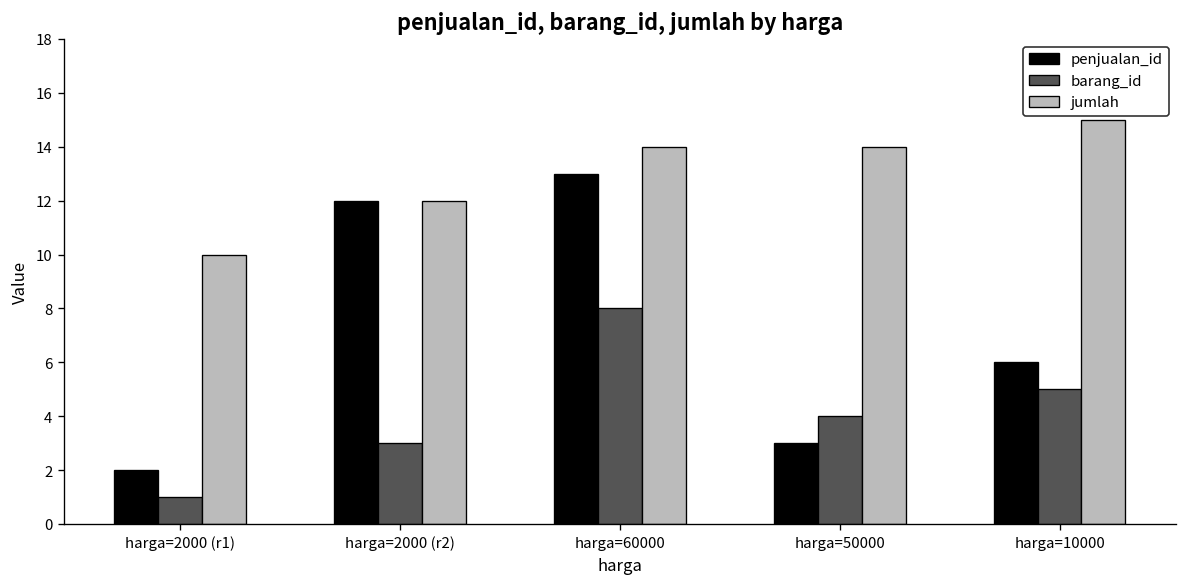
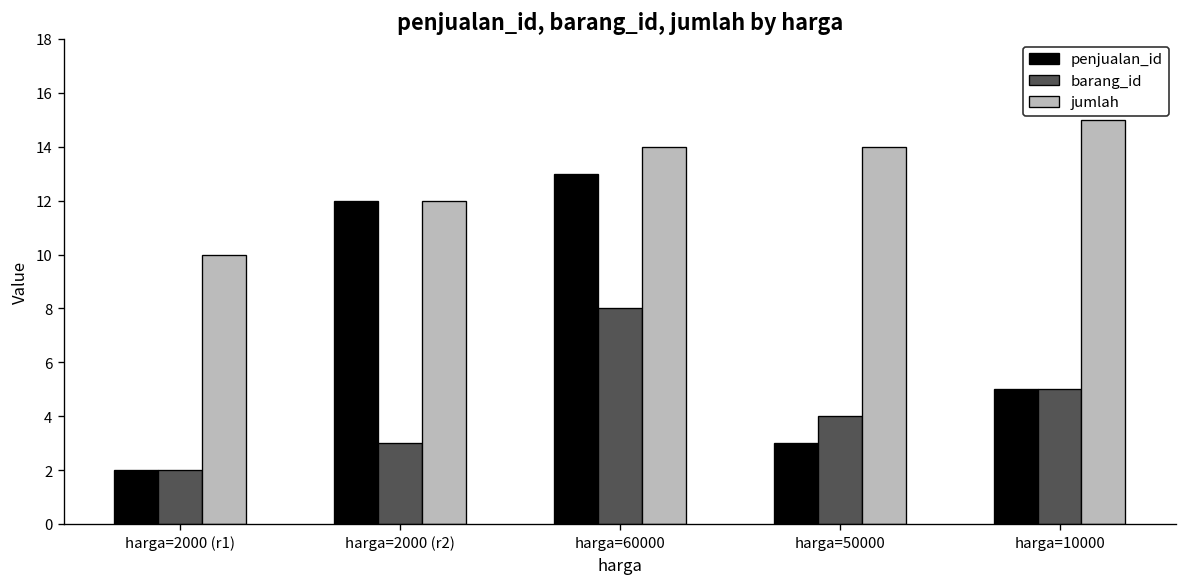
barang_id, harga=2000 (r1): 1 -> 2
penjualan_id, harga=10000: 6 -> 5
